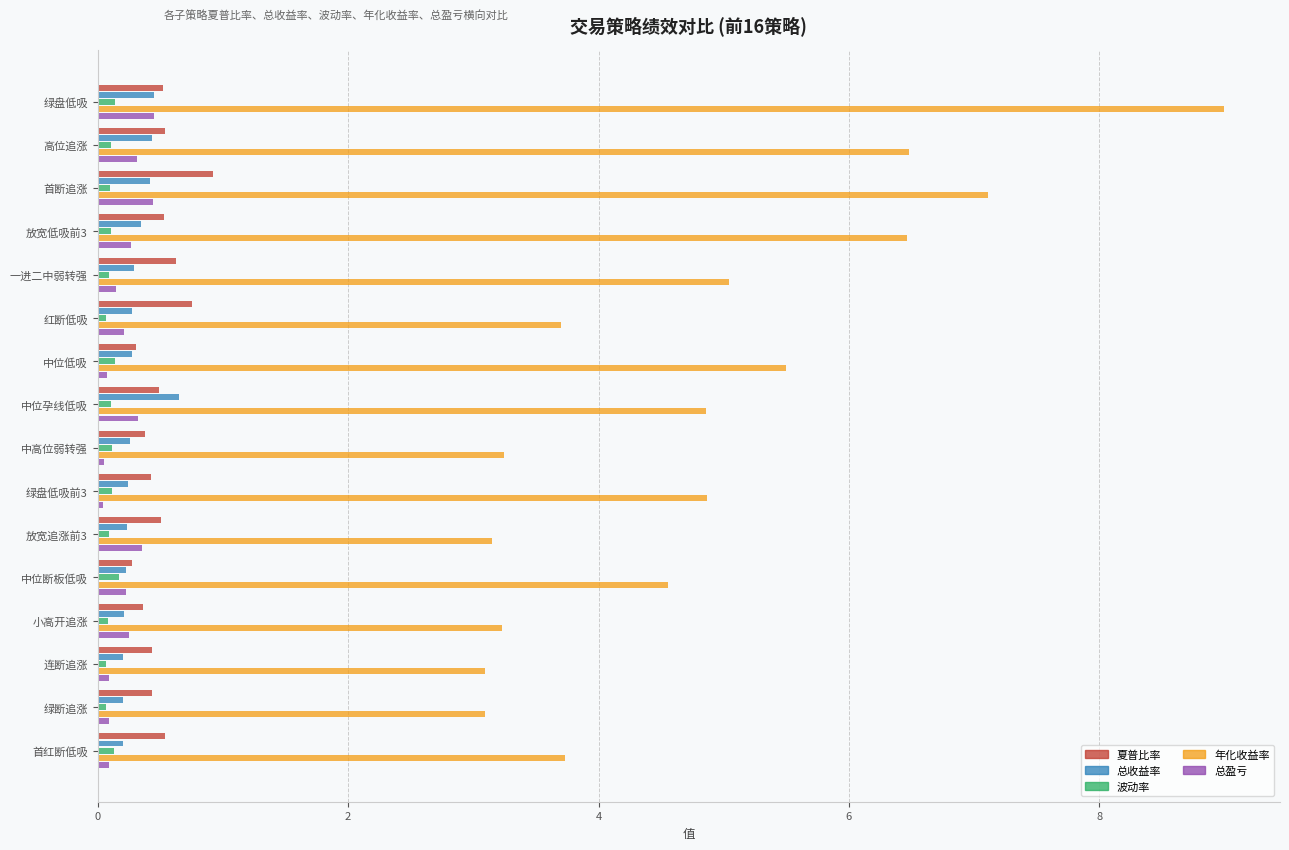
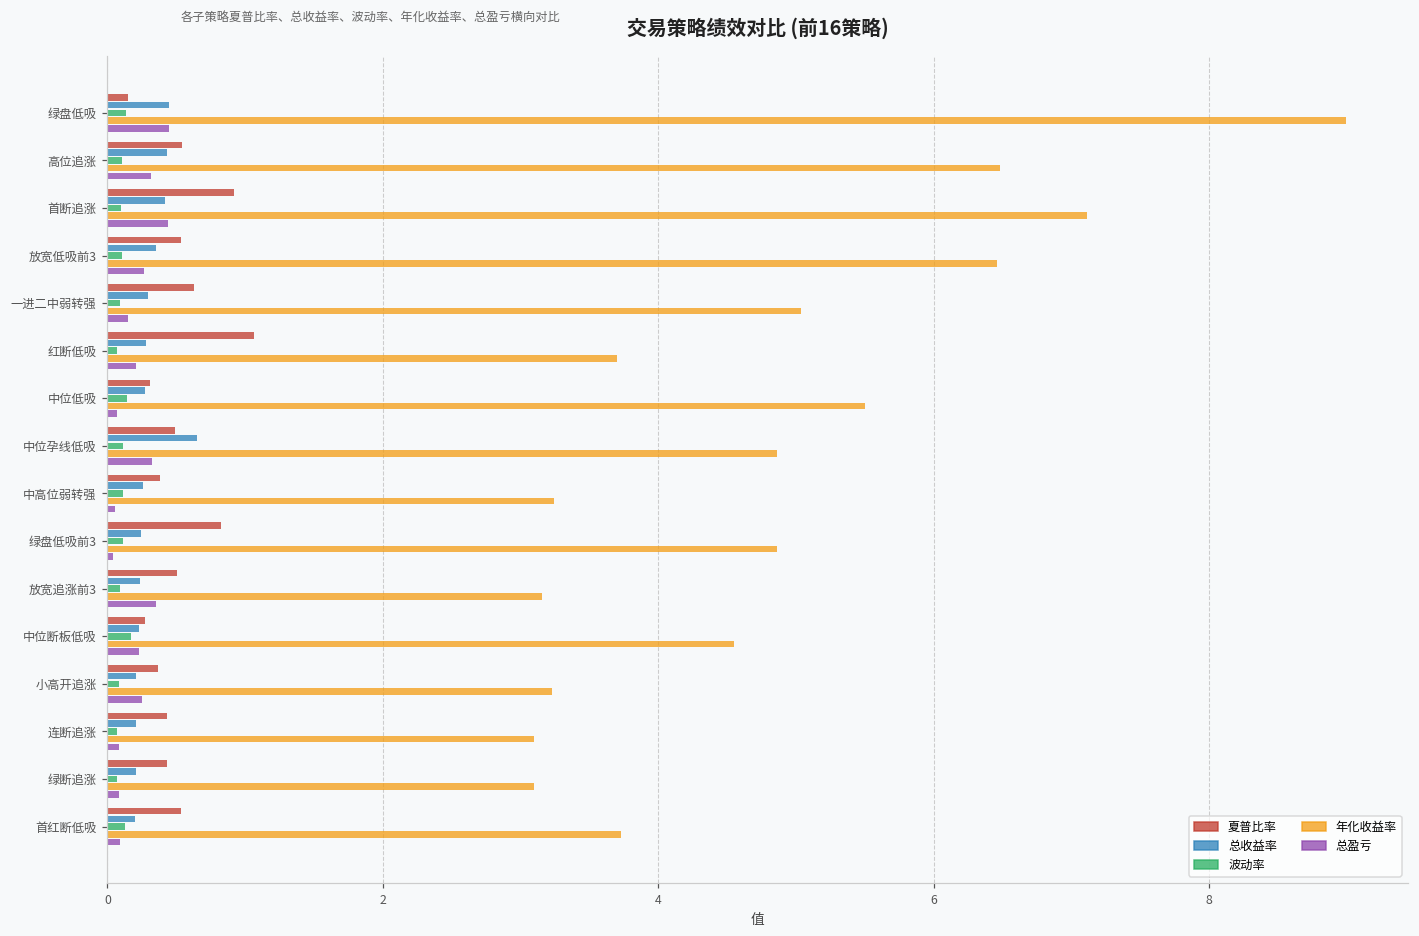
夏普比率, 绿盘低吸: 0.52 -> 0.15
夏普比率, 红断低吸: 0.75 -> 1.07
夏普比率, 绿盘低吸前3: 0.43 -> 0.83
